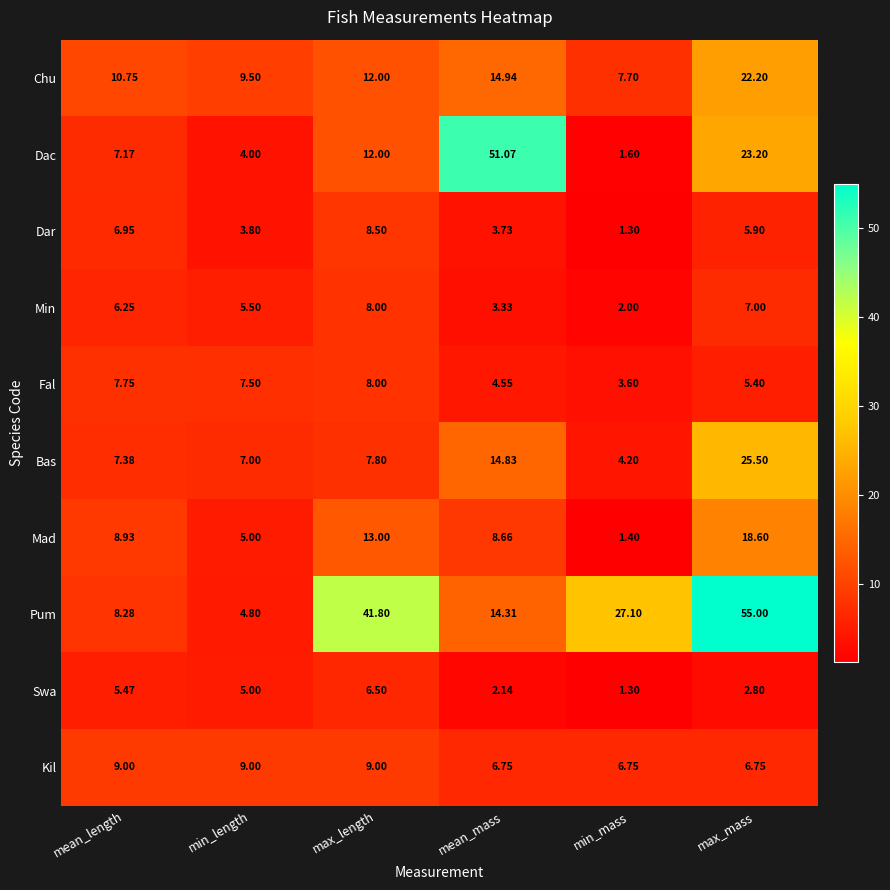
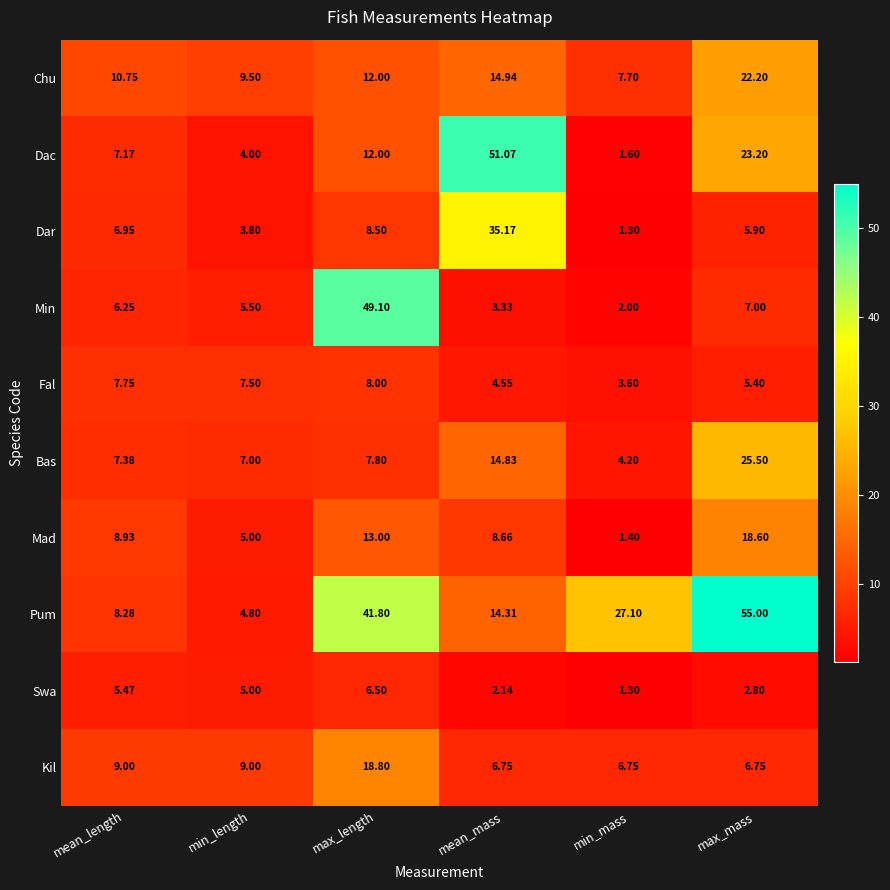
Dar, mean_mass: 3.73 -> 35.17
Min, max_length: 8.00 -> 49.10
Kil, max_length: 9.00 -> 18.80
